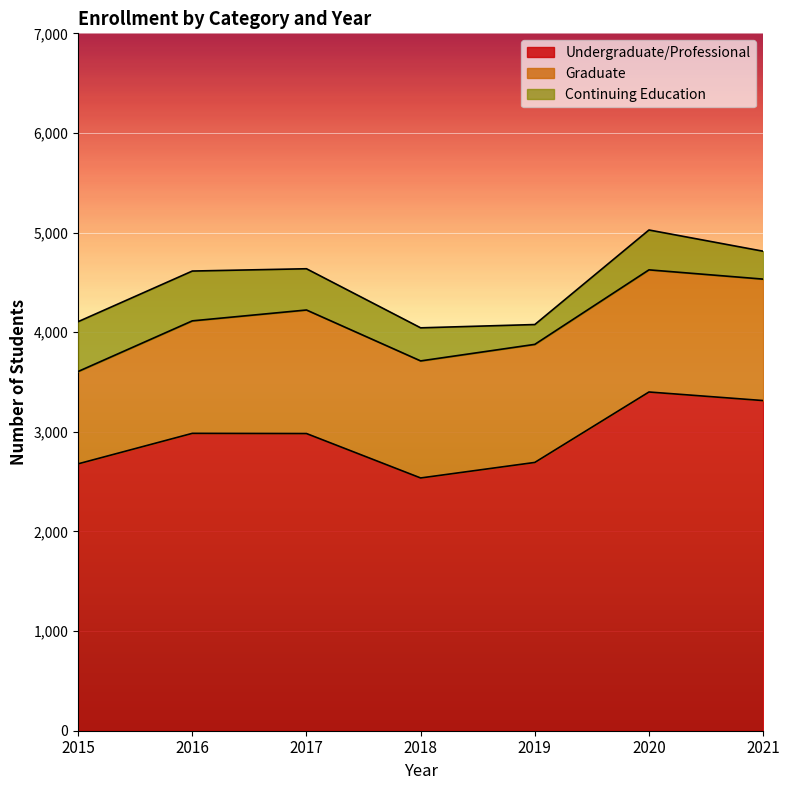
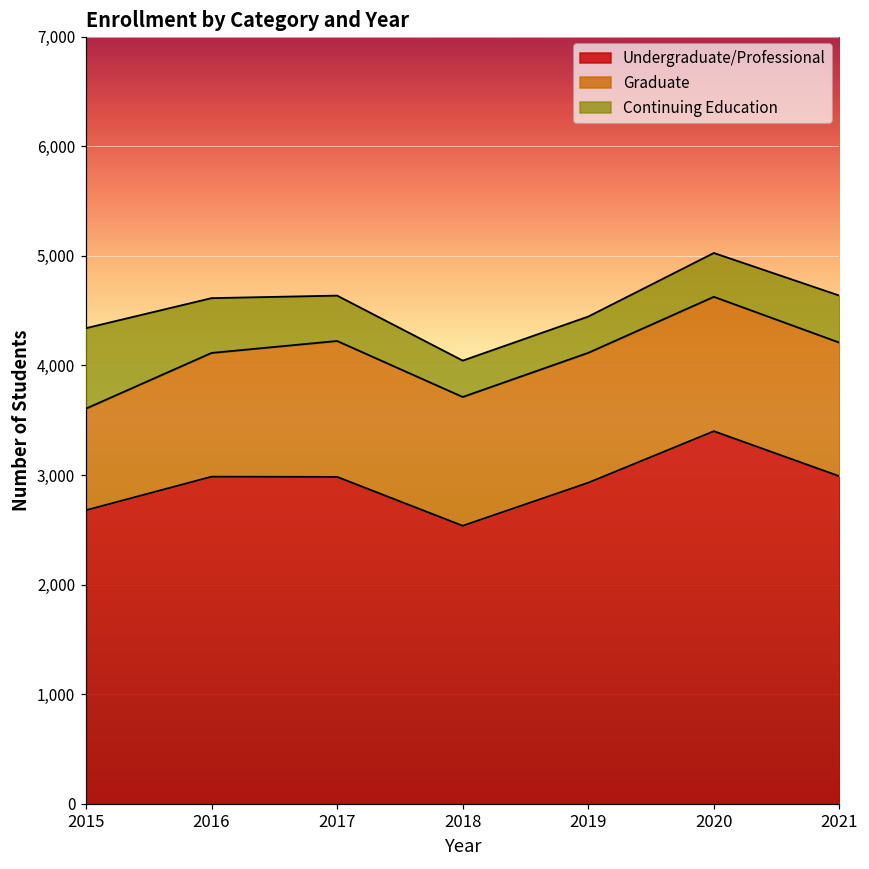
Continuing Education, 2015: 500 -> 700
Undergraduate/Professional, 2019: 2,700 -> 2,900
Continuing Education, 2019: 200 -> 300
Undergraduate/Professional, 2021: 3,300 -> 3,000
Continuing Education, 2021: 300 -> 400
